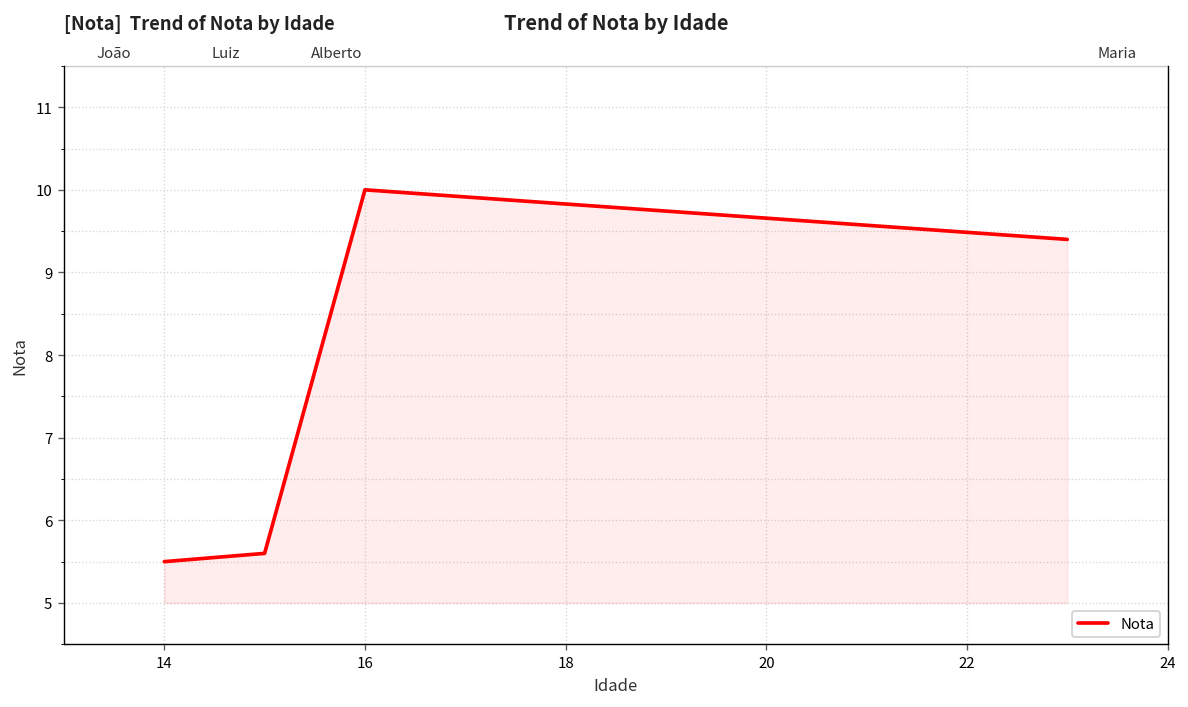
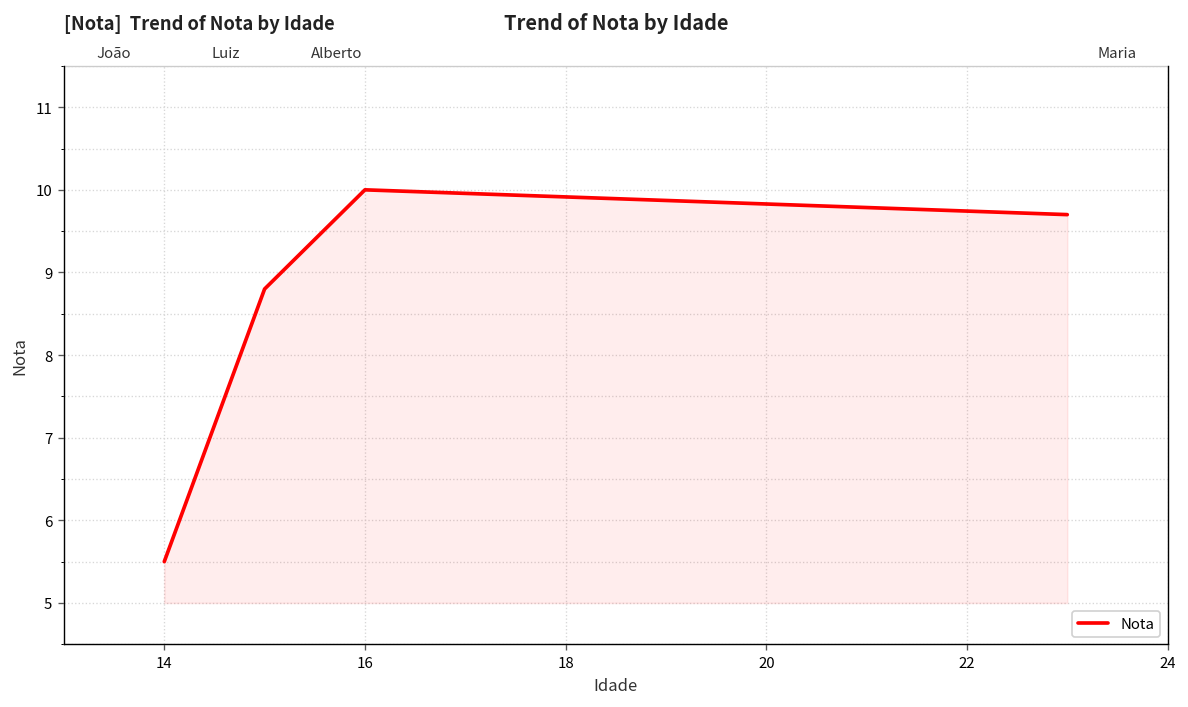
Luiz: 5.6 -> 8.8
Maria: 9.4 -> 9.7
